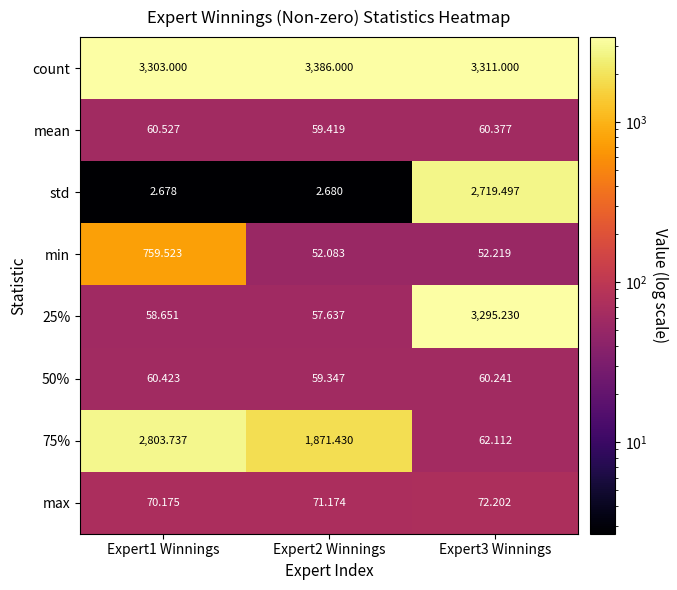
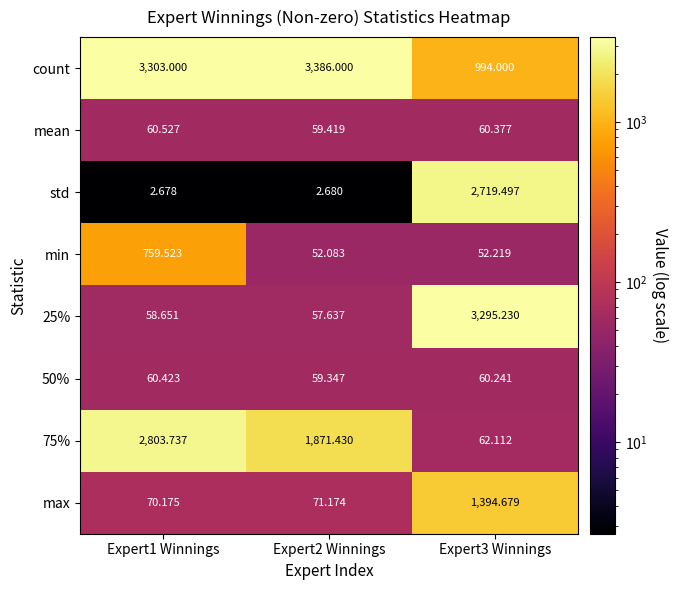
count, Expert3 Winnings: 3,311.000 -> 994.000
max, Expert3 Winnings: 72.202 -> 1,394.679
